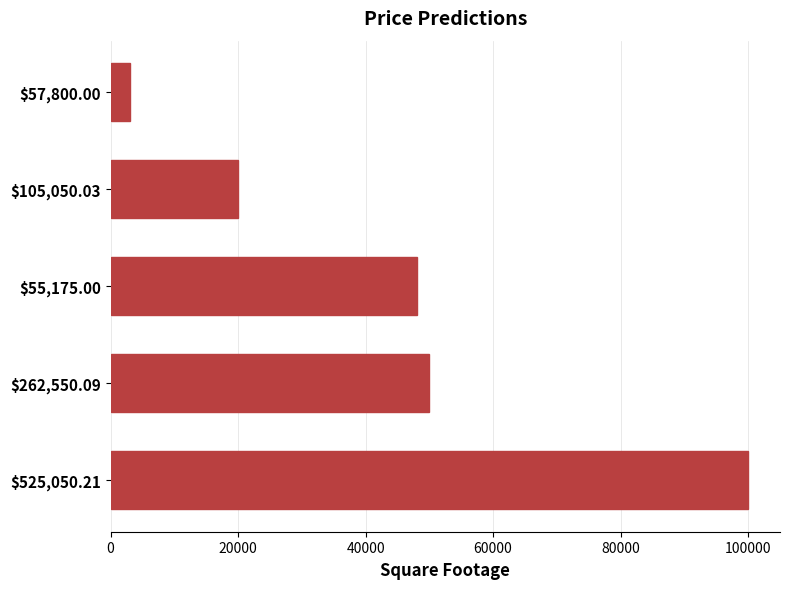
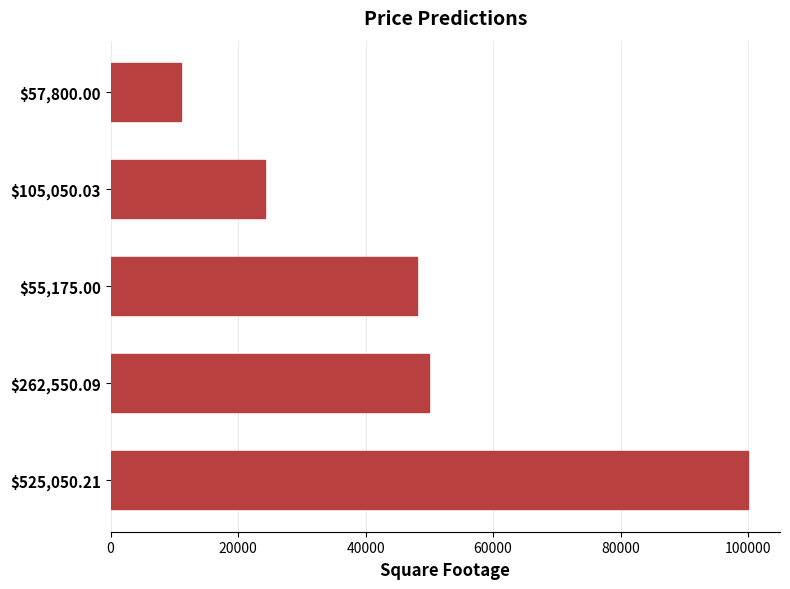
$57,800.00: 3000 -> 11000
$105,050.03: 20000 -> 24000
